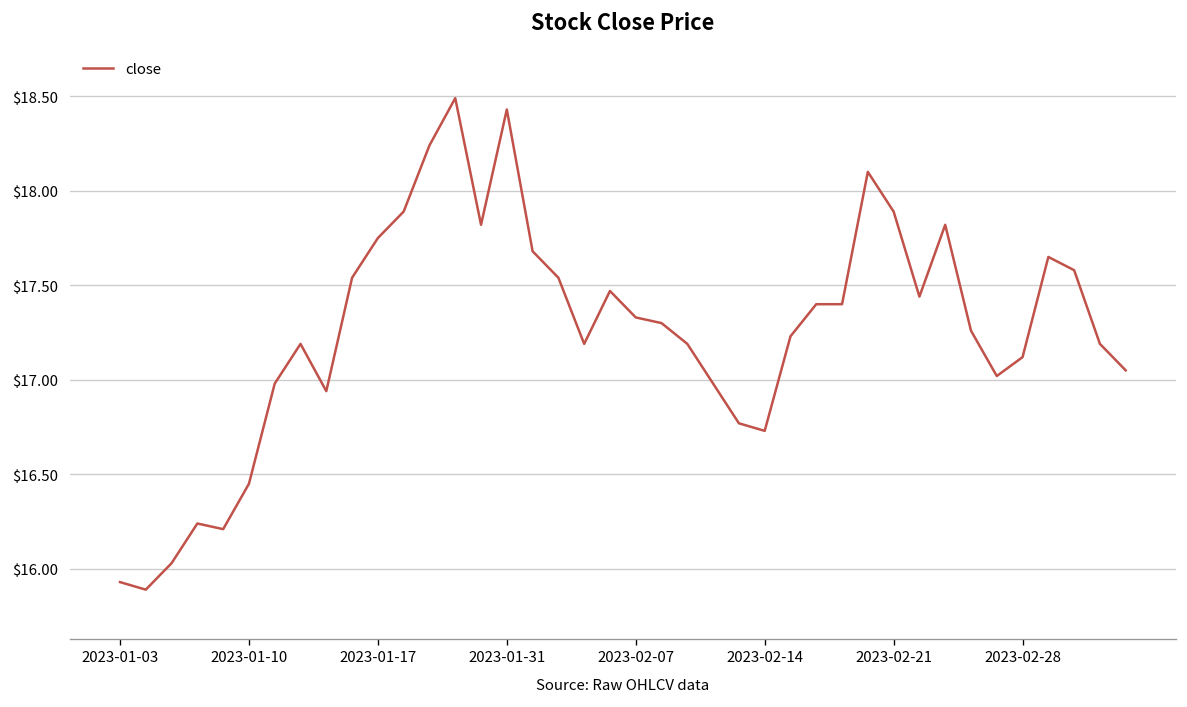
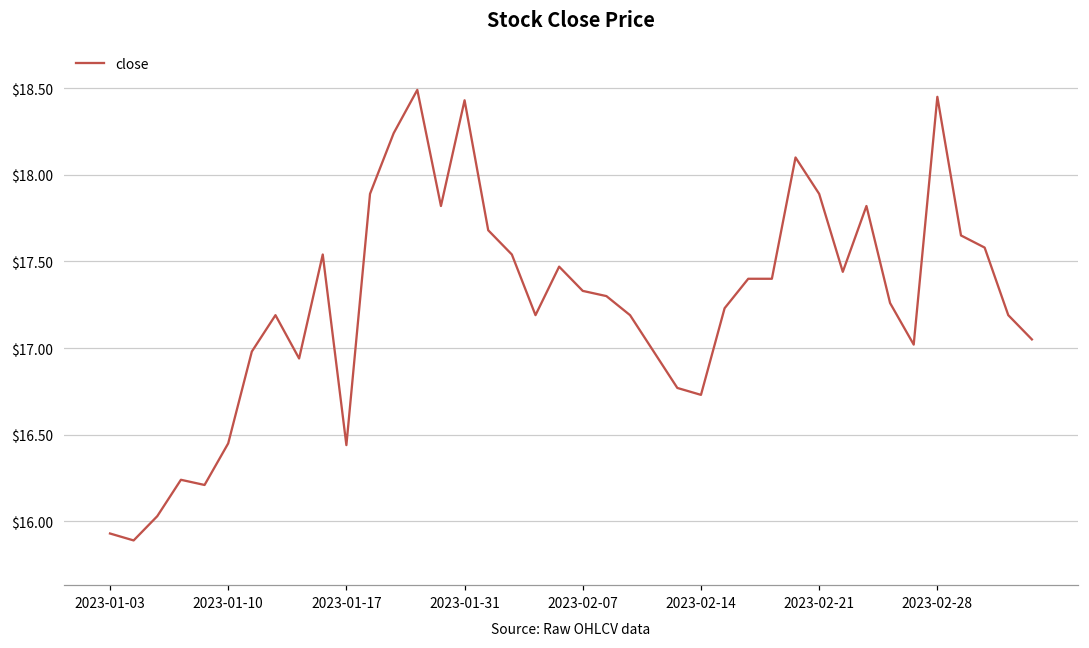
2023-01-17: $17.75 -> $16.44
2023-02-28: $17.12 -> $18.45
